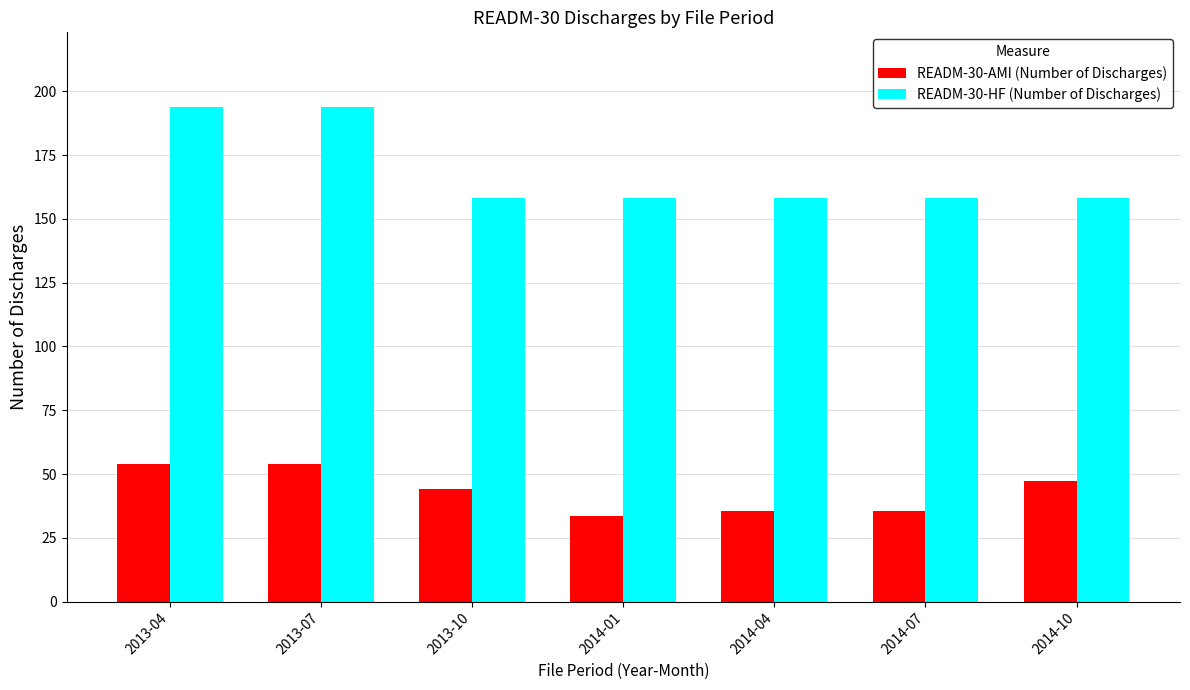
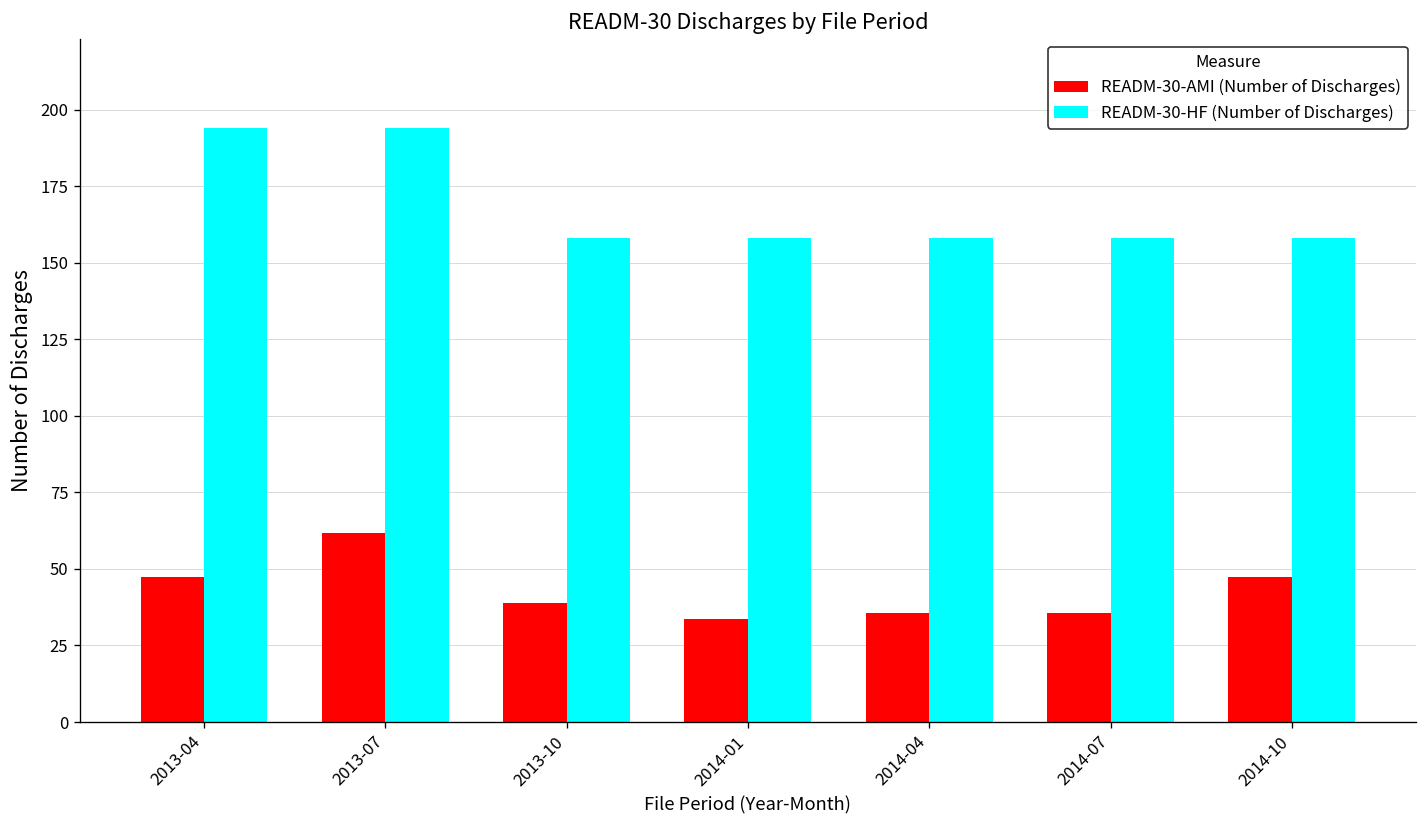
READM-30-AMI (Number of Discharges), 2013-04: 54 -> 47
READM-30-AMI (Number of Discharges), 2013-07: 54 -> 62
READM-30-AMI (Number of Discharges), 2013-10: 44 -> 39
